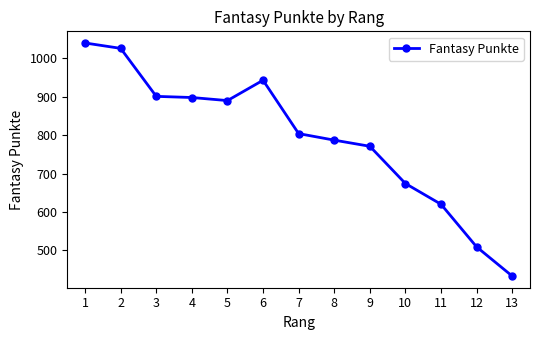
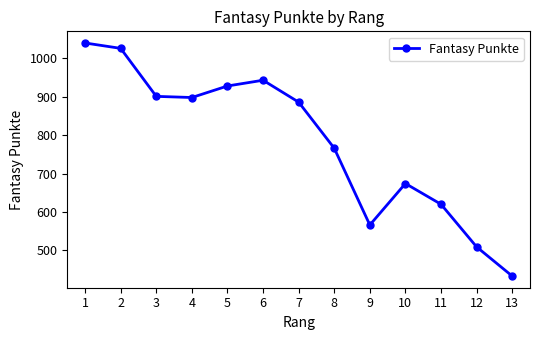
5: 890 -> 930
7: 800 -> 890
8: 790 -> 770
9: 770 -> 570
